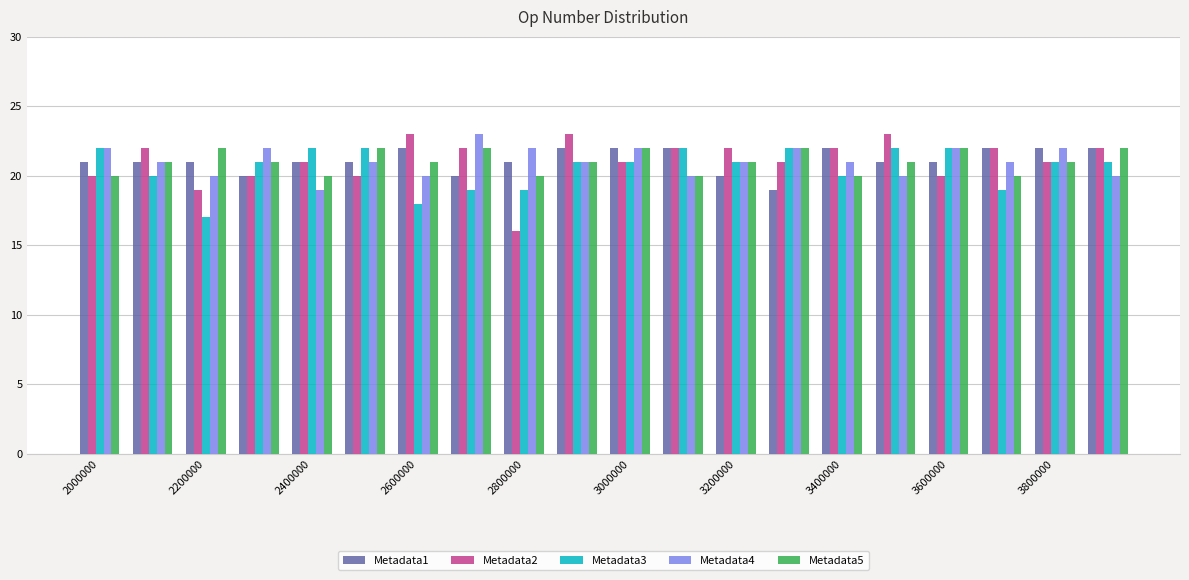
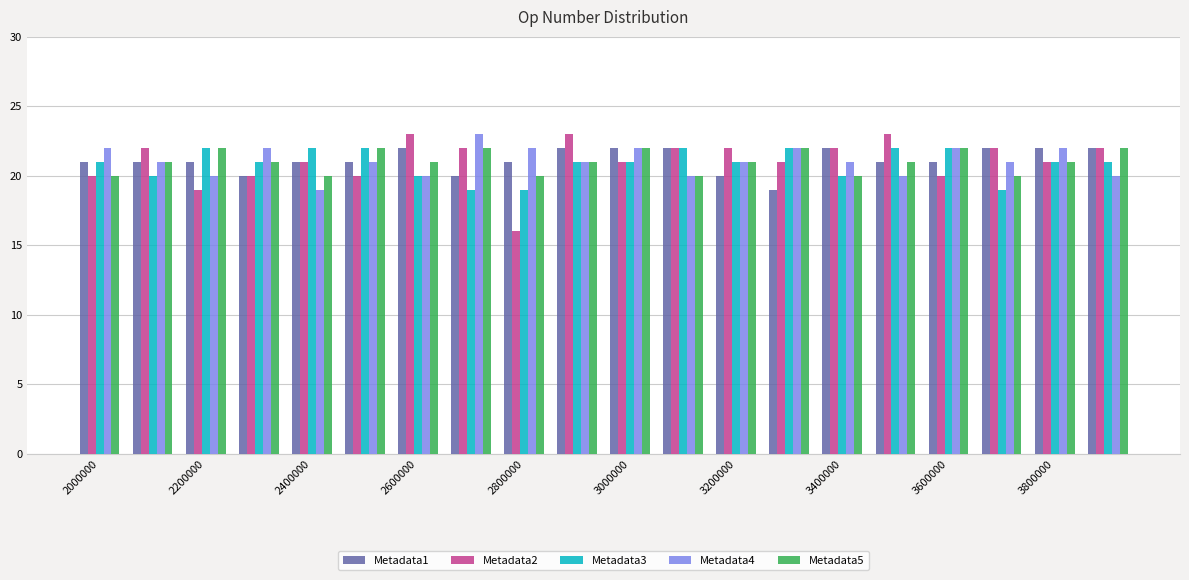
Metadata3, 2000000: 22 -> 21
Metadata3, 2200000: 17 -> 22
Metadata3, 2600000: 18 -> 20
